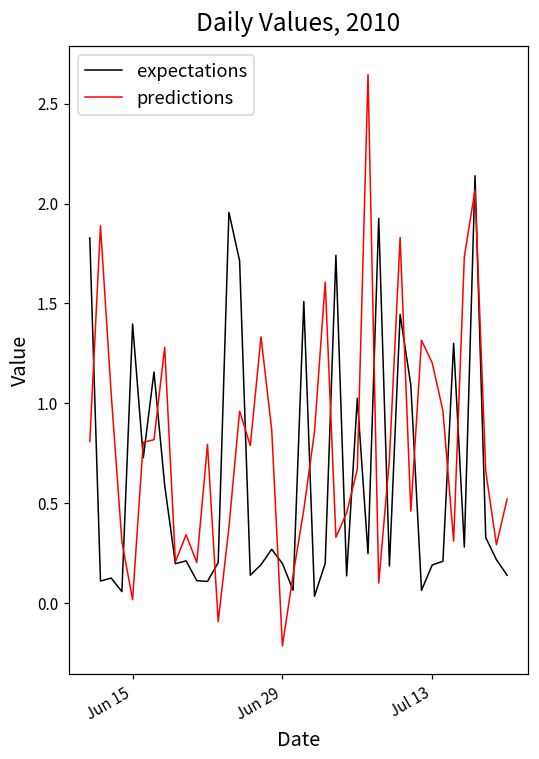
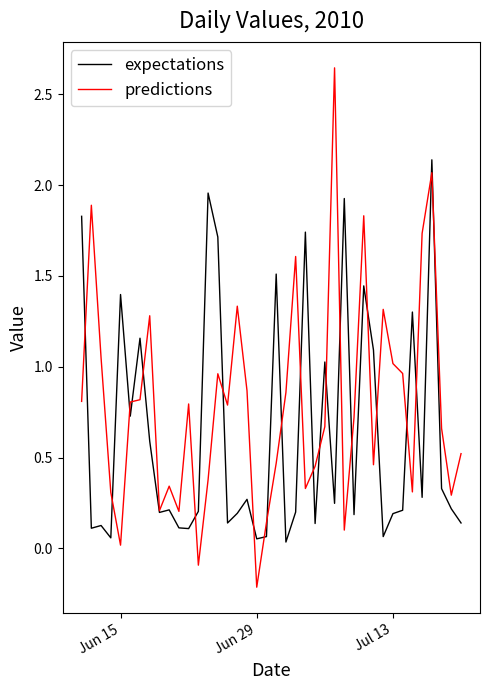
expectations, Jun 29: 0.20 -> 0.05
predictions, Jul 13: 1.20 -> 1.02
